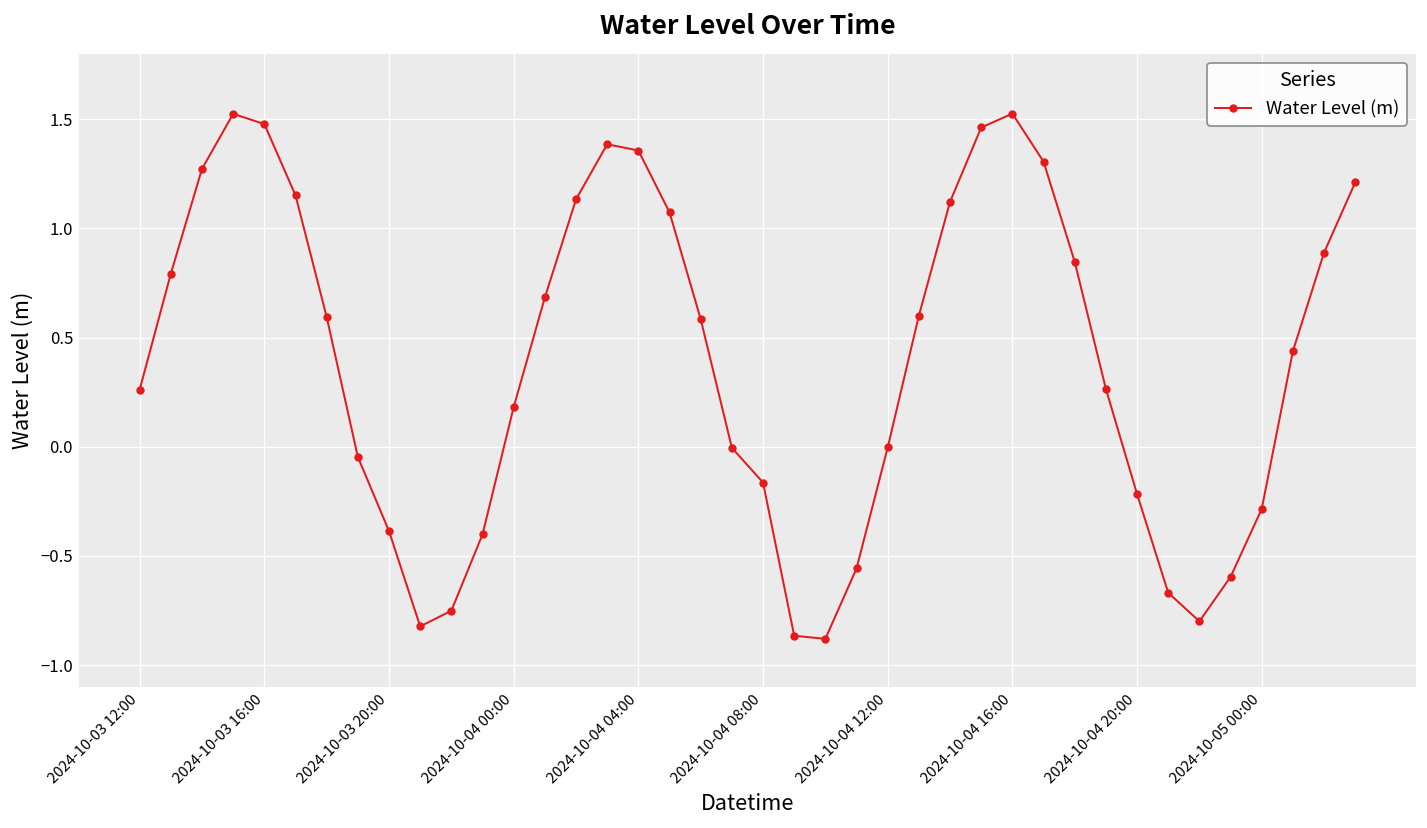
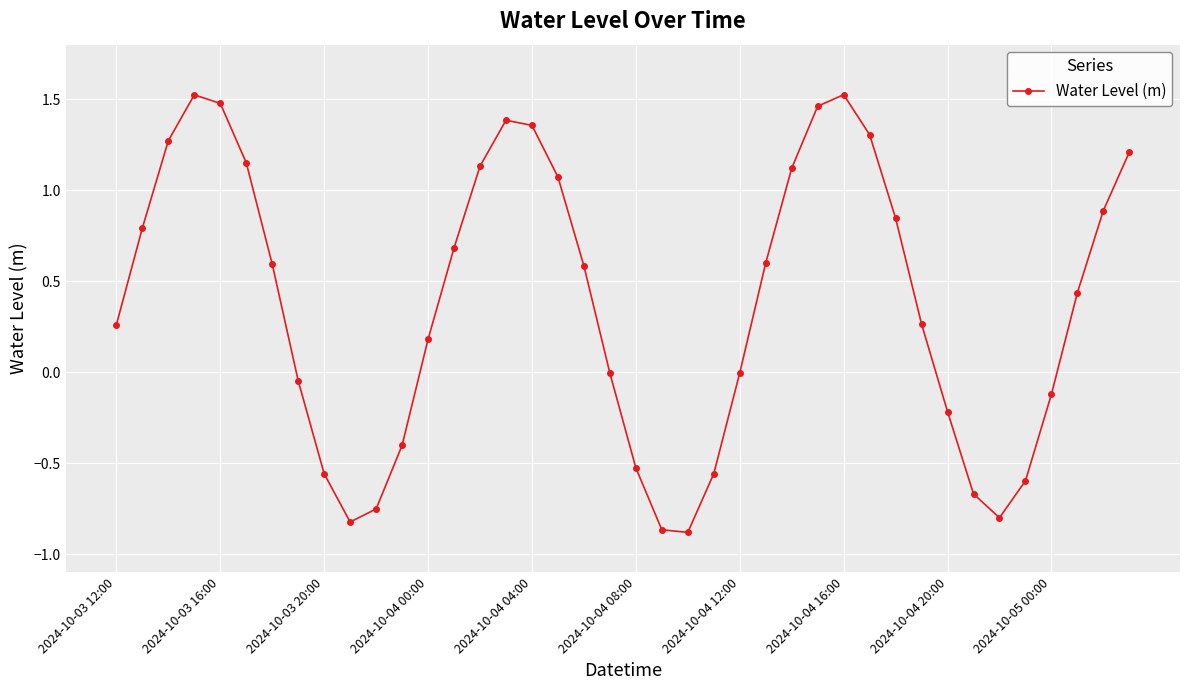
2024-10-03 20:00: -0.39 -> -0.56
2024-10-04 08:00: -0.16 -> -0.53
2024-10-05 00:00: -0.28 -> -0.12
